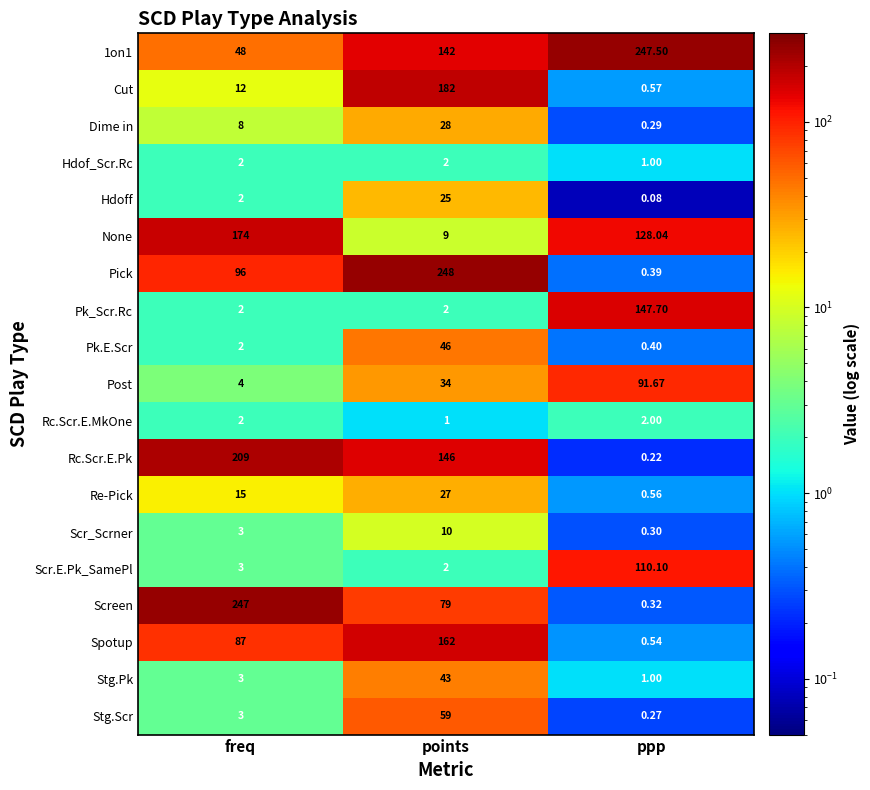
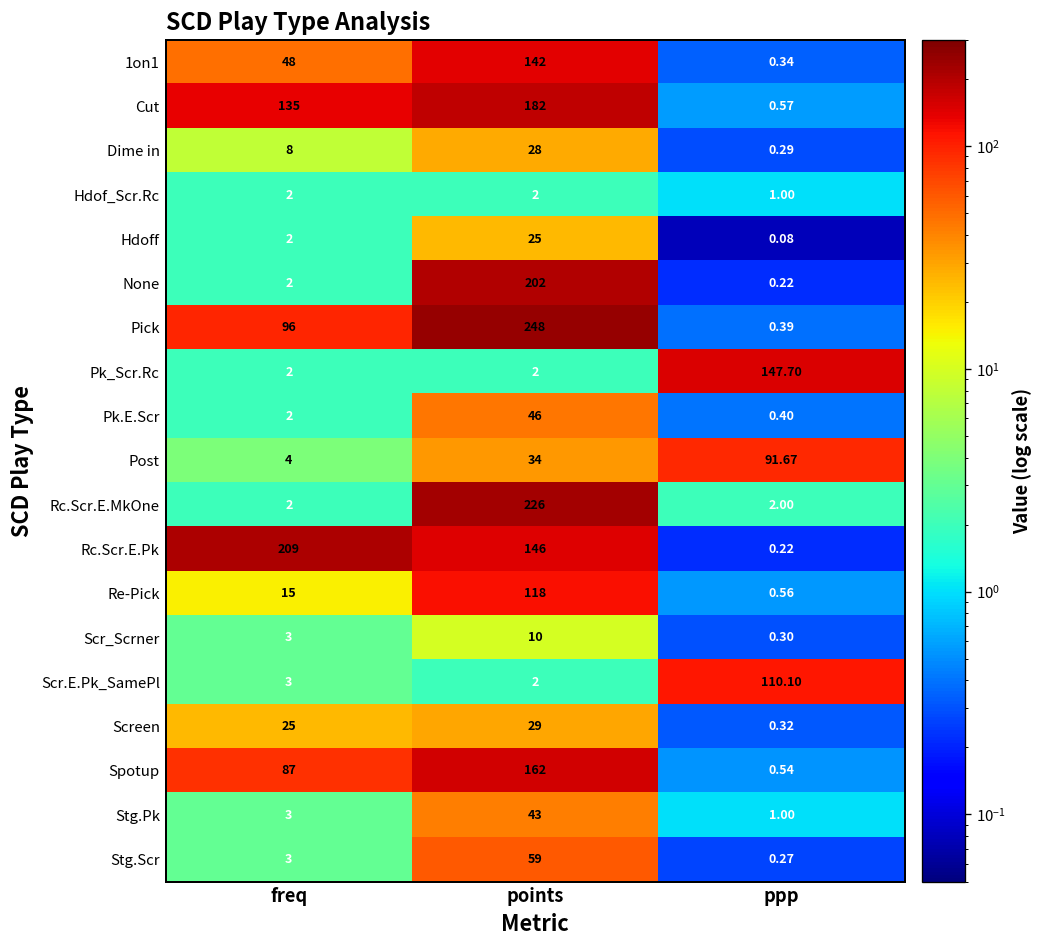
1on1, ppp: 247.50 -> 0.34
Cut, freq: 12 -> 135
None, freq: 174 -> 2
None, points: 9 -> 202
None, ppp: 128.04 -> 0.22
Rc.Scr.E.MkOne, points: 1 -> 226
Re-Pick, points: 27 -> 118
Screen, freq: 247 -> 25
Screen, points: 79 -> 29
